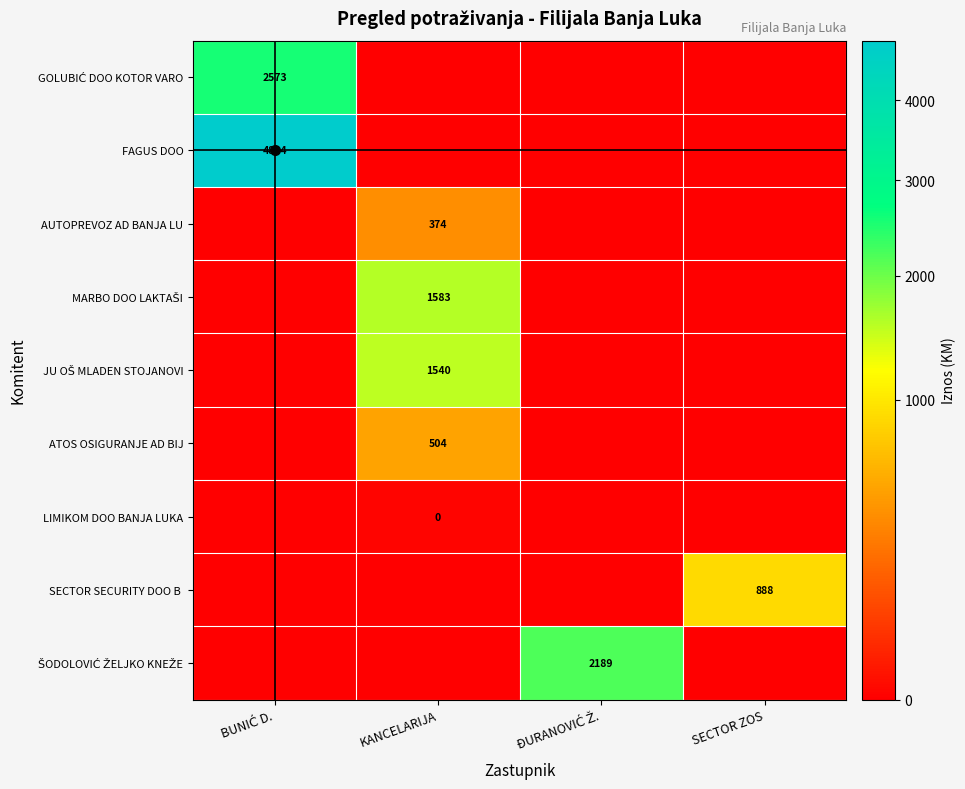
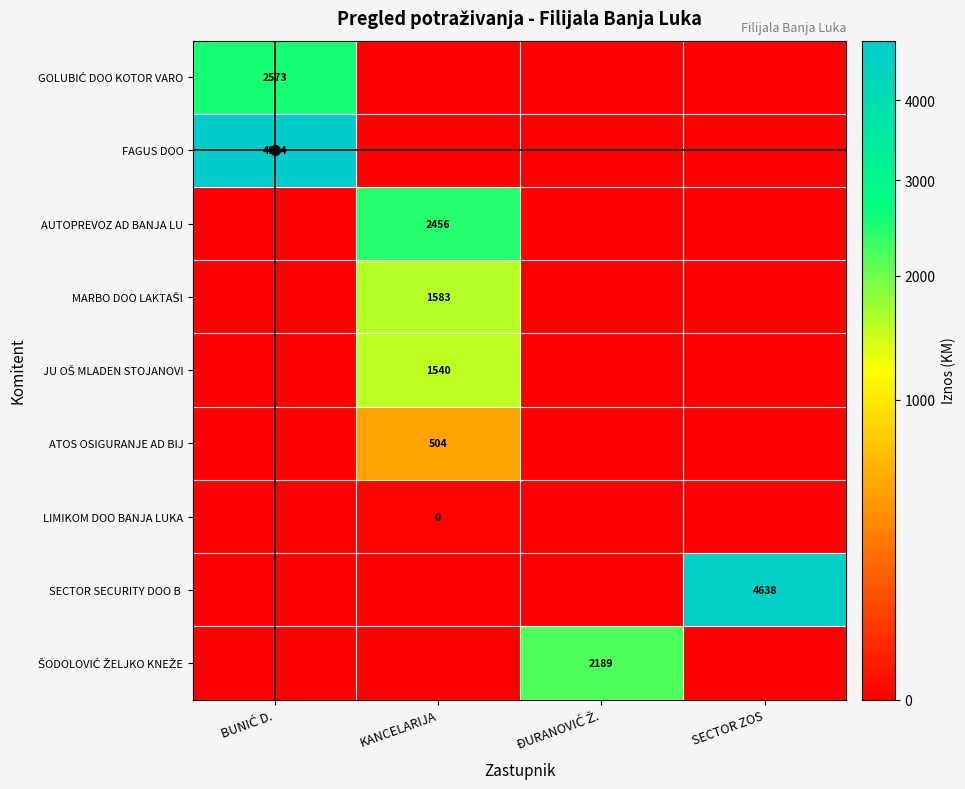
AUTOPREVOZ AD BANJA LU, KANCELARIJA: 374 -> 2456
SECTOR SECURITY DOO B, SECTOR ZOS: 888 -> 4638
